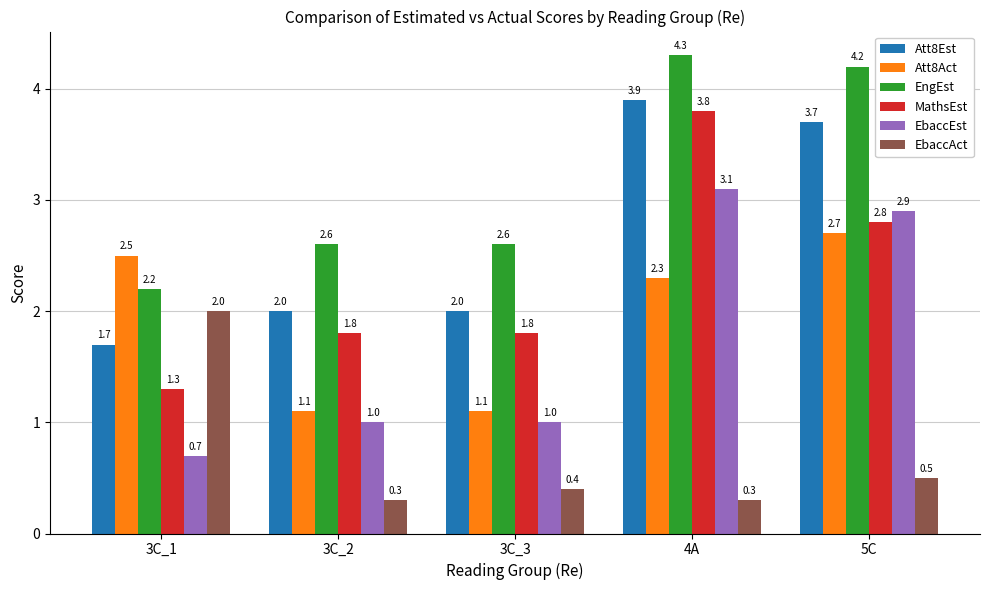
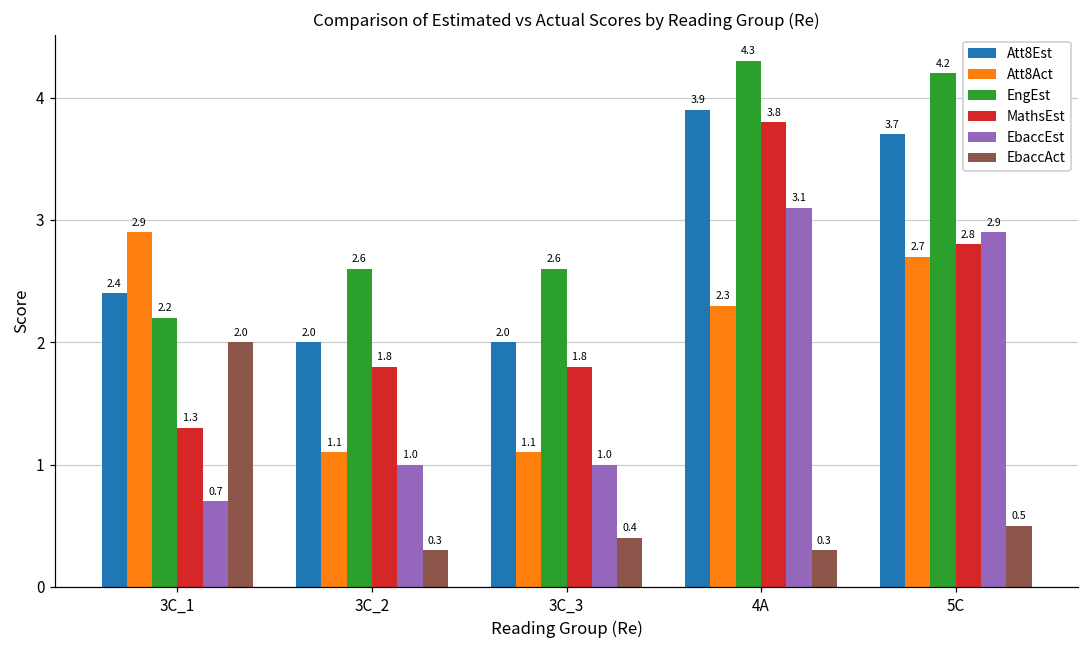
Att8Est, 3C_1: 1.7 -> 2.4
Att8Act, 3C_1: 2.5 -> 2.9
